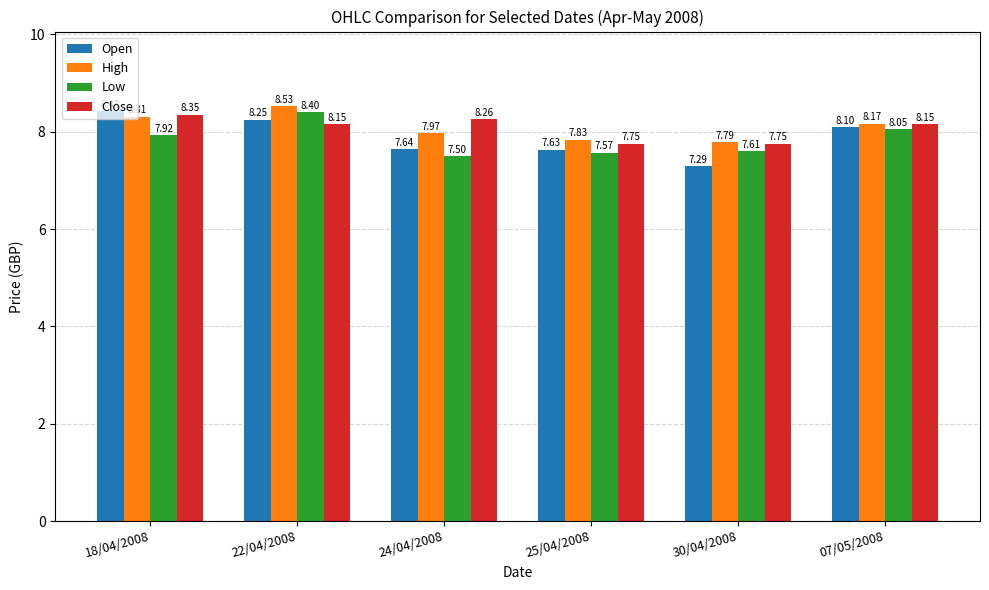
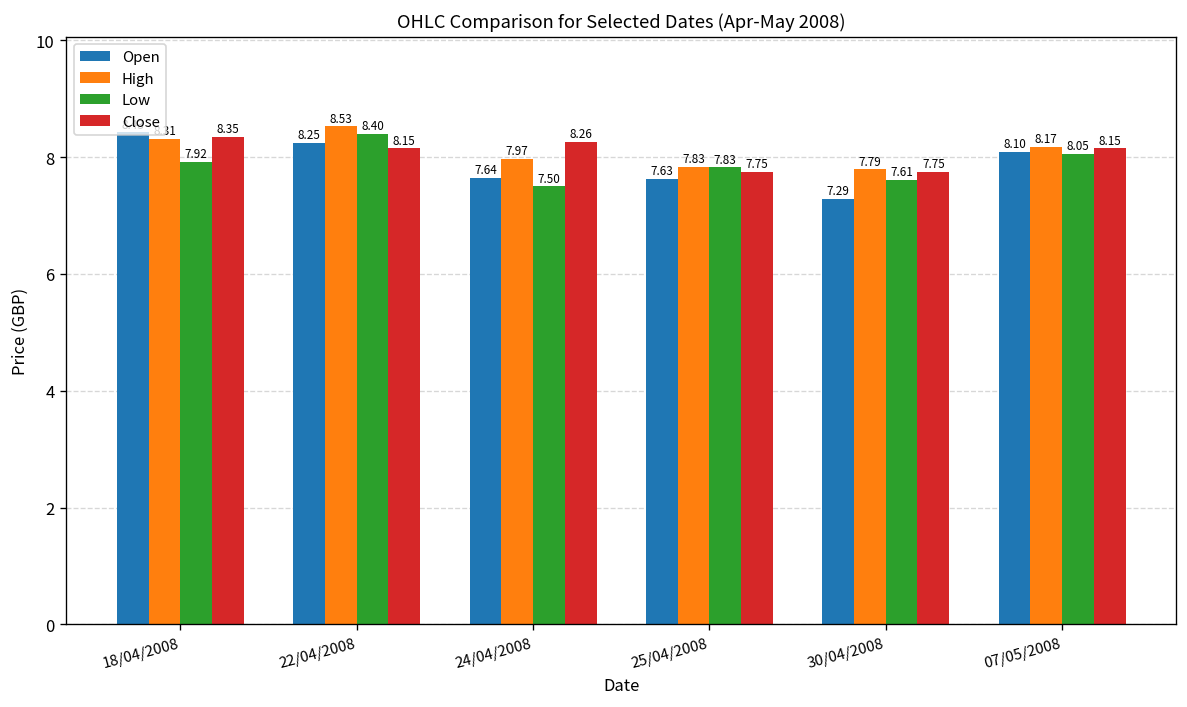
Low, 25/04/2008: 7.57 -> 7.83
